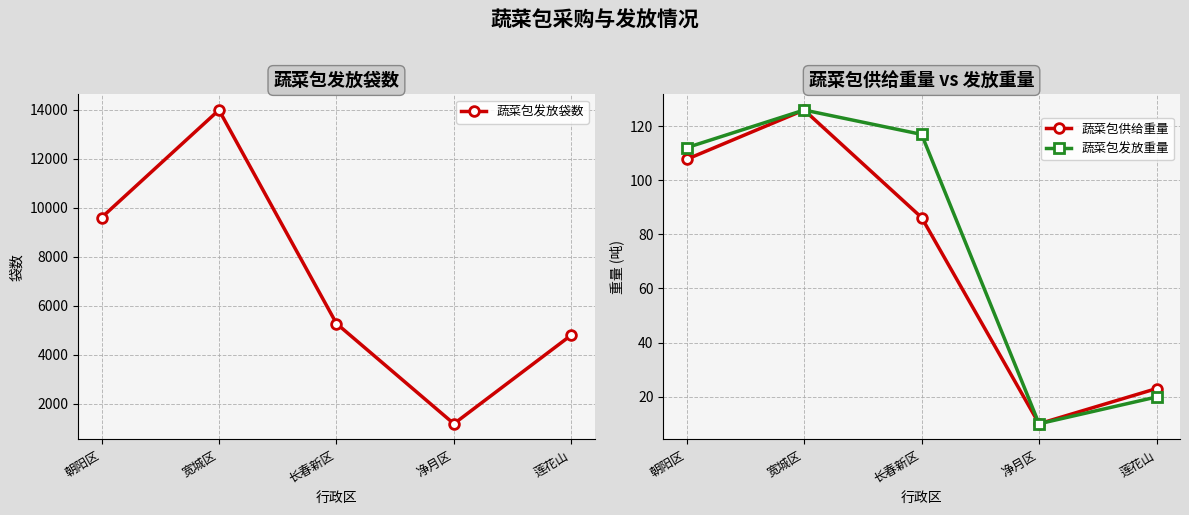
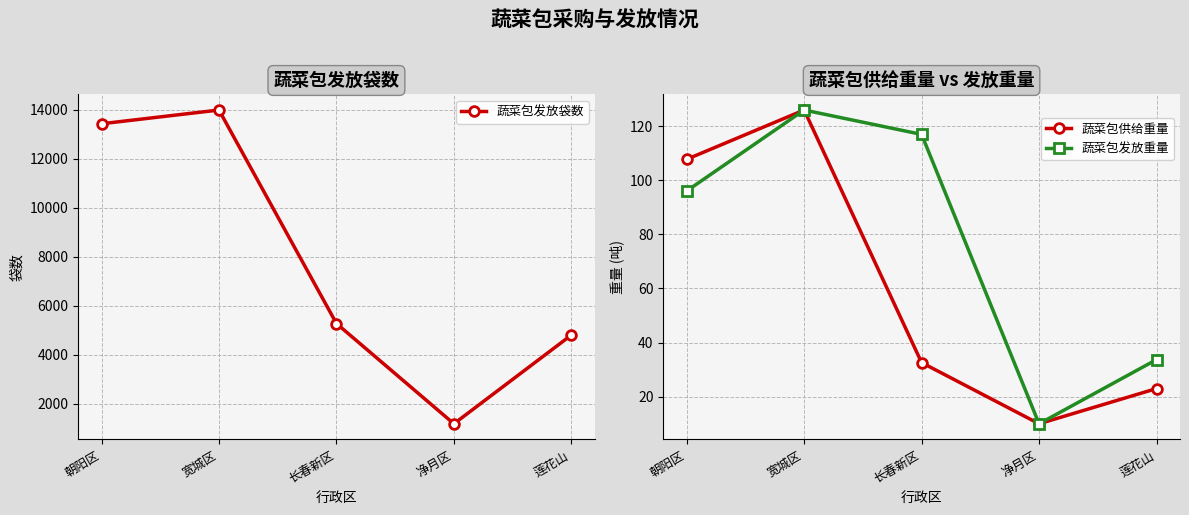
蔬菜包发放袋数, 朝阳区: 9600 -> 13400
蔬菜包供给重量 vs 发放重量, 蔬菜包发放重量, 朝阳区: 112 -> 96
蔬菜包供给重量 vs 发放重量, 蔬菜包供给重量, 长春新区: 86 -> 33
蔬菜包供给重量 vs 发放重量, 蔬菜包发放重量, 莲花山: 20 -> 34
